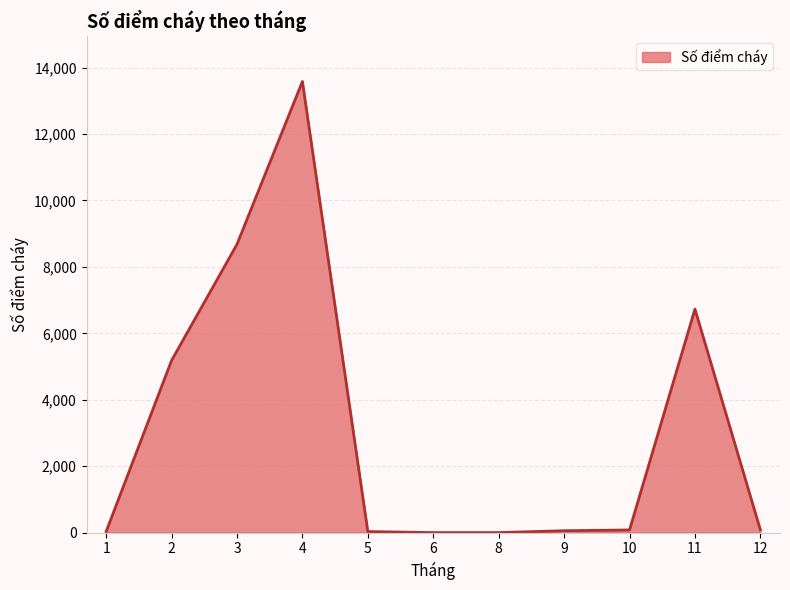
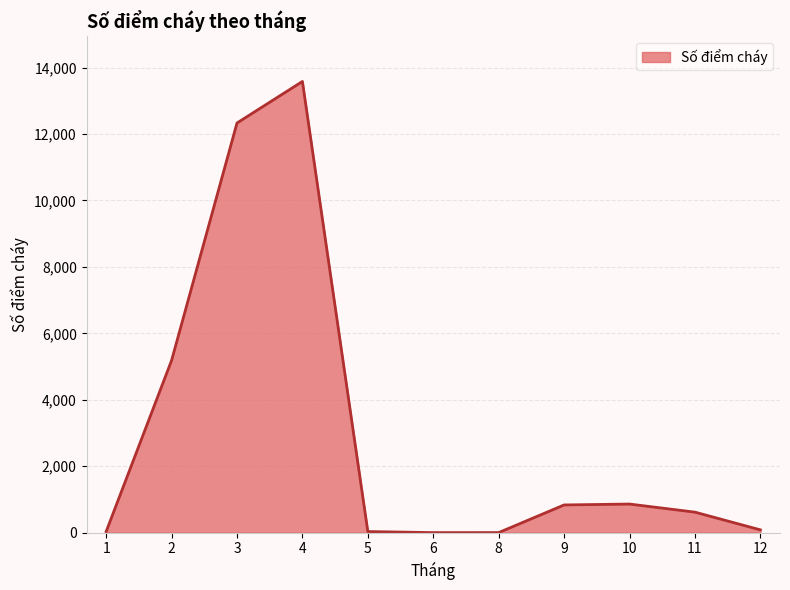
3: 8,700 -> 12,300
9: 100 -> 800
10: 100 -> 900
11: 6,700 -> 600
